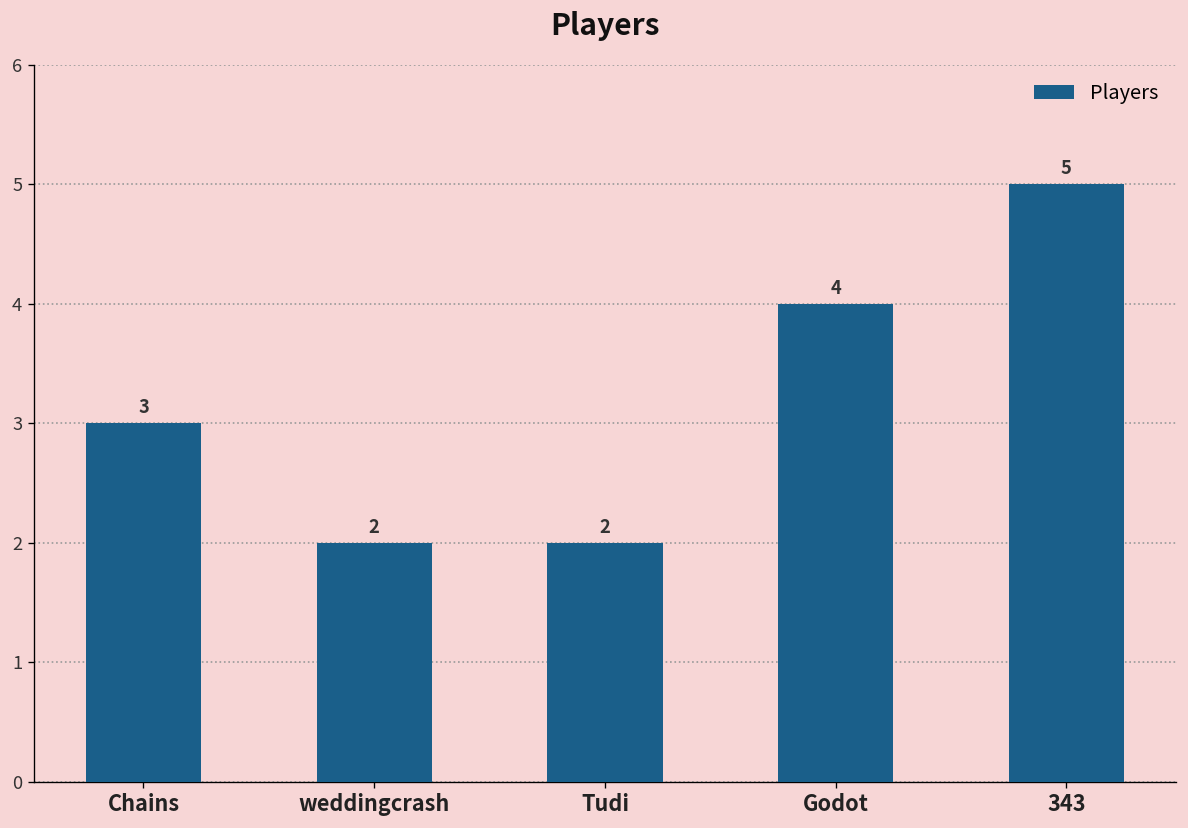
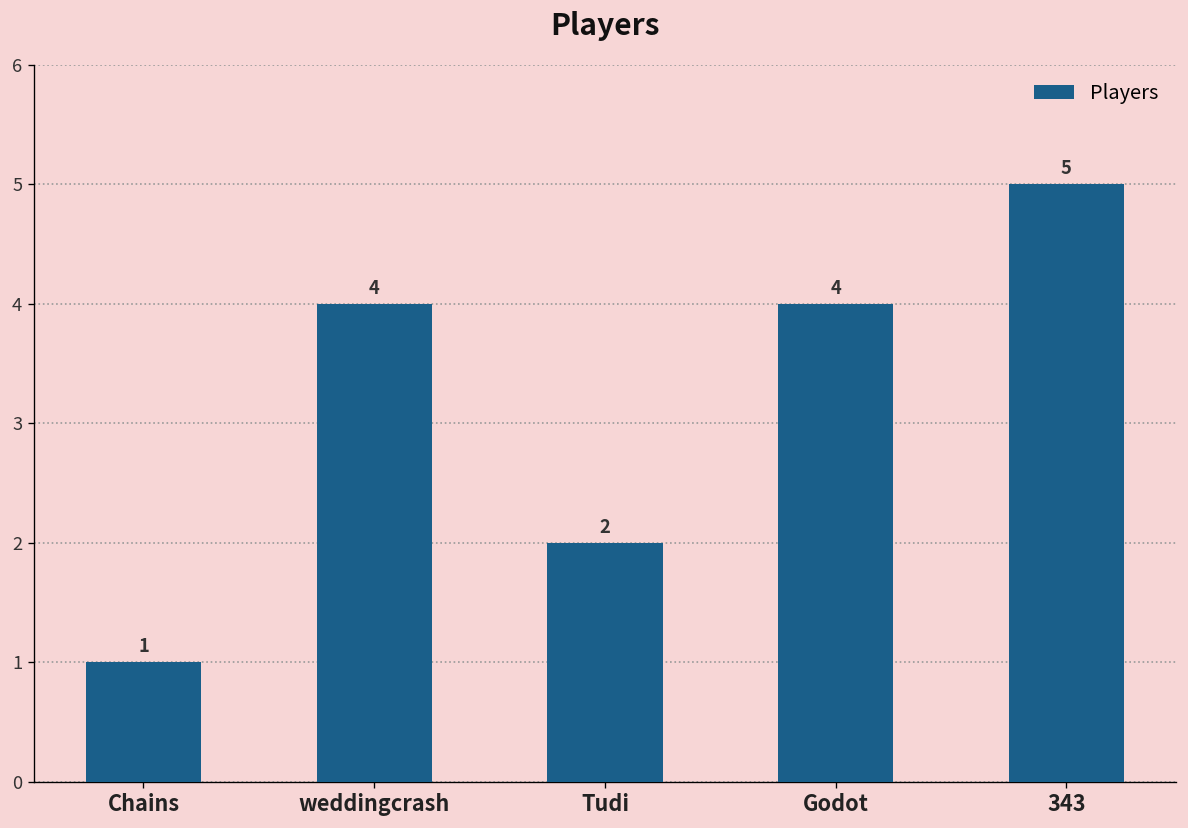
Chains: 3 -> 1
weddingcrash: 2 -> 4
